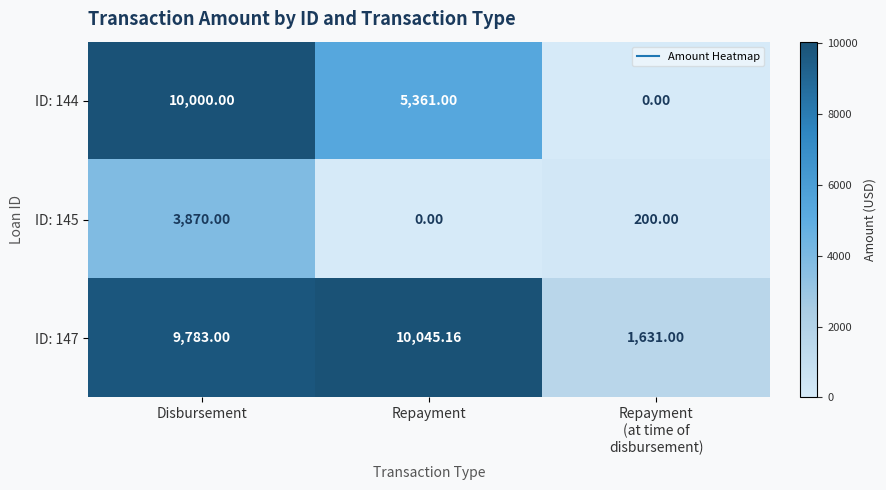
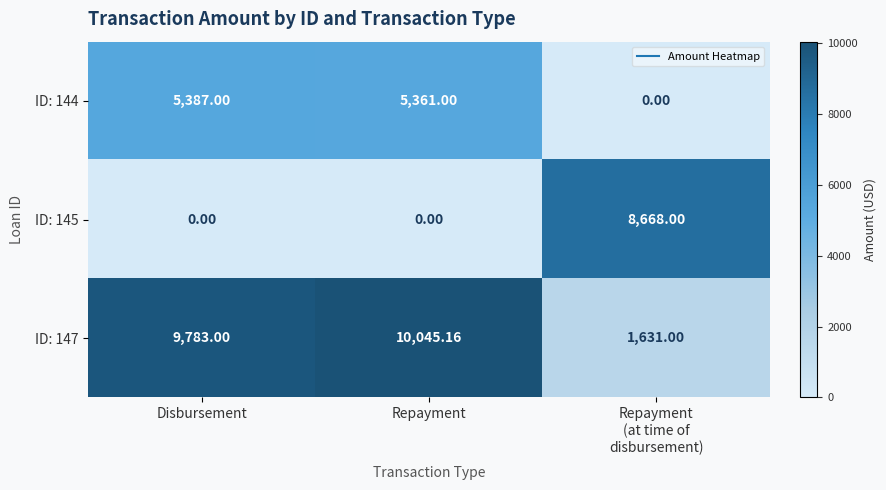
ID: 144, Disbursement: 10,000.00 -> 5,387.00
ID: 145, Disbursement: 3,870.00 -> 0.00
ID: 145, Repayment (at time of disbursement): 200.00 -> 8,668.00
